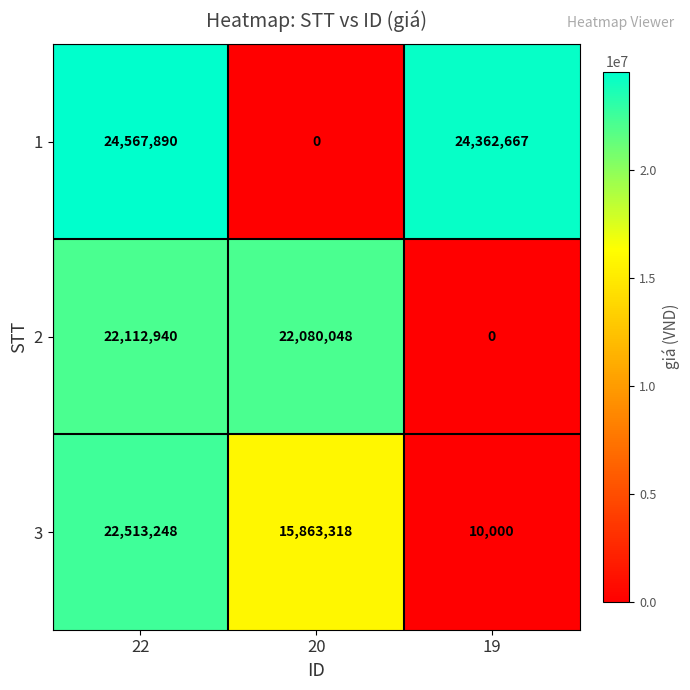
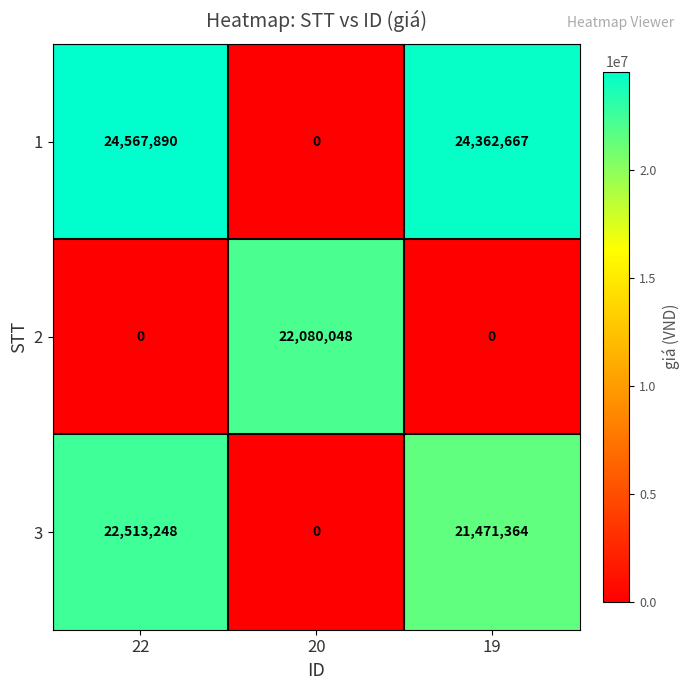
2, 22: 22,112,940 -> 0
3, 20: 15,863,318 -> 0
3, 19: 10,000 -> 21,471,364
